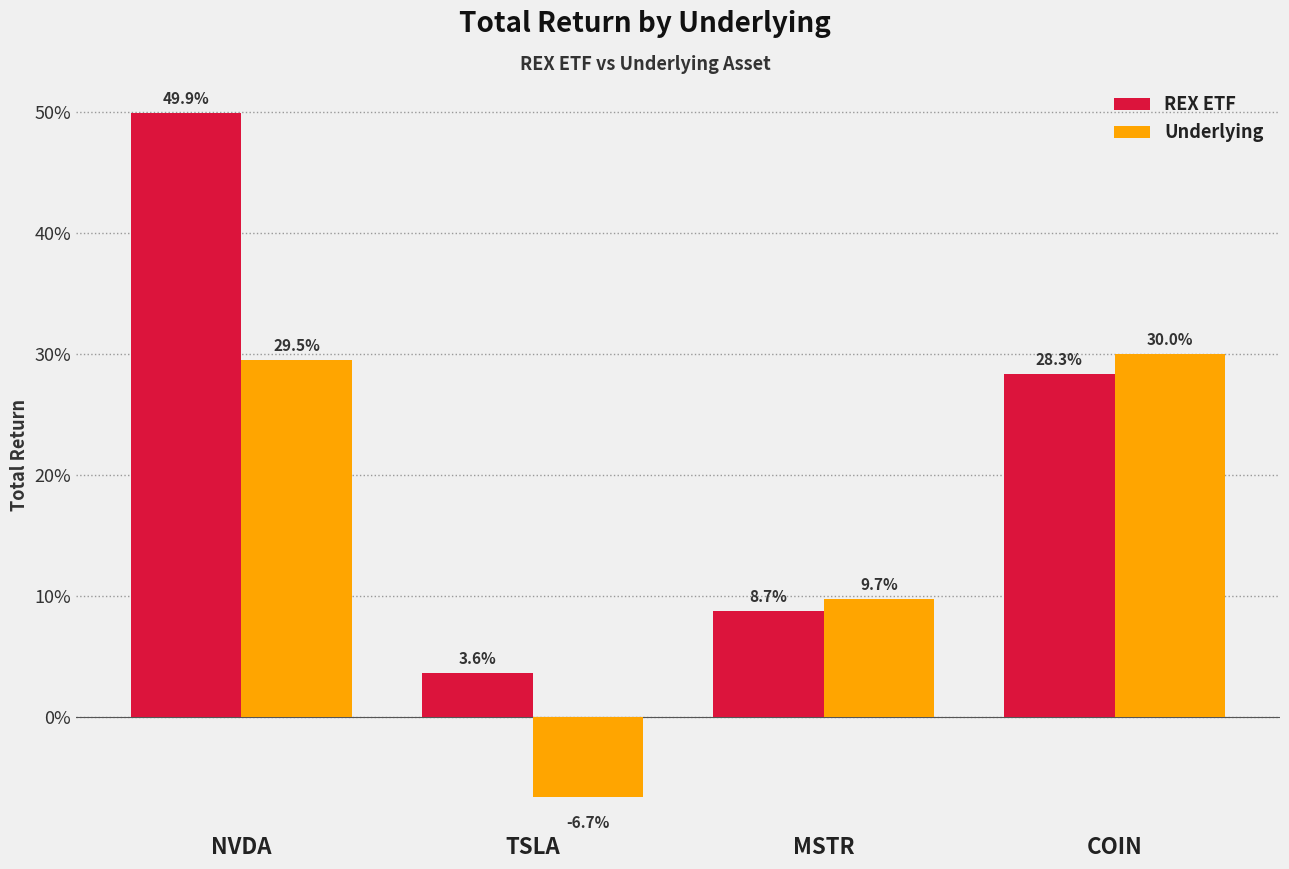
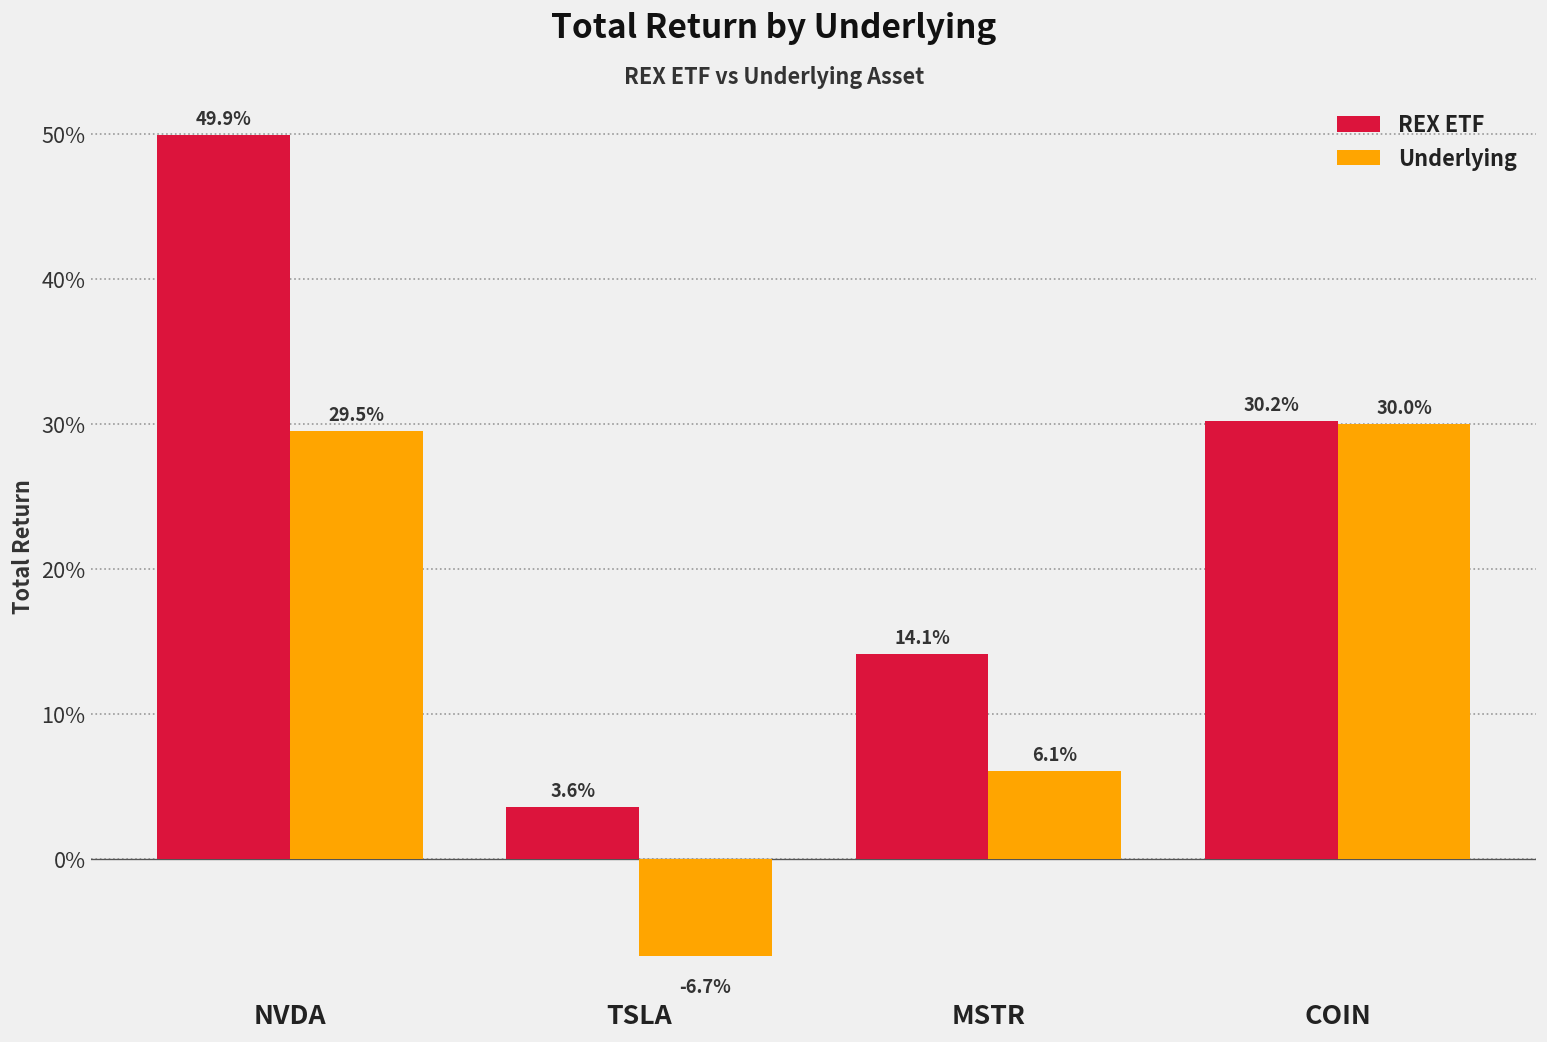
REX ETF, MSTR: 8.7% -> 14.1%
Underlying, MSTR: 9.7% -> 6.1%
REX ETF, COIN: 28.3% -> 30.2%
